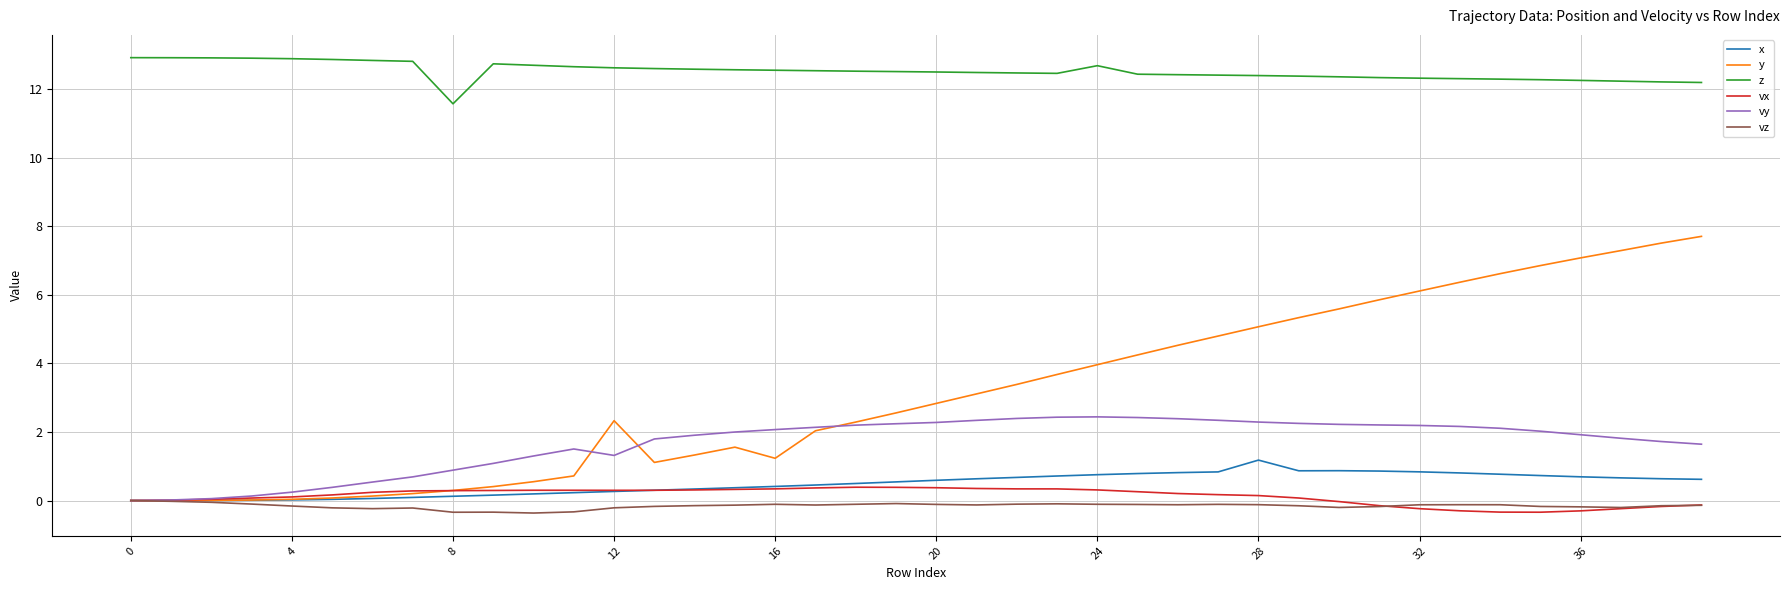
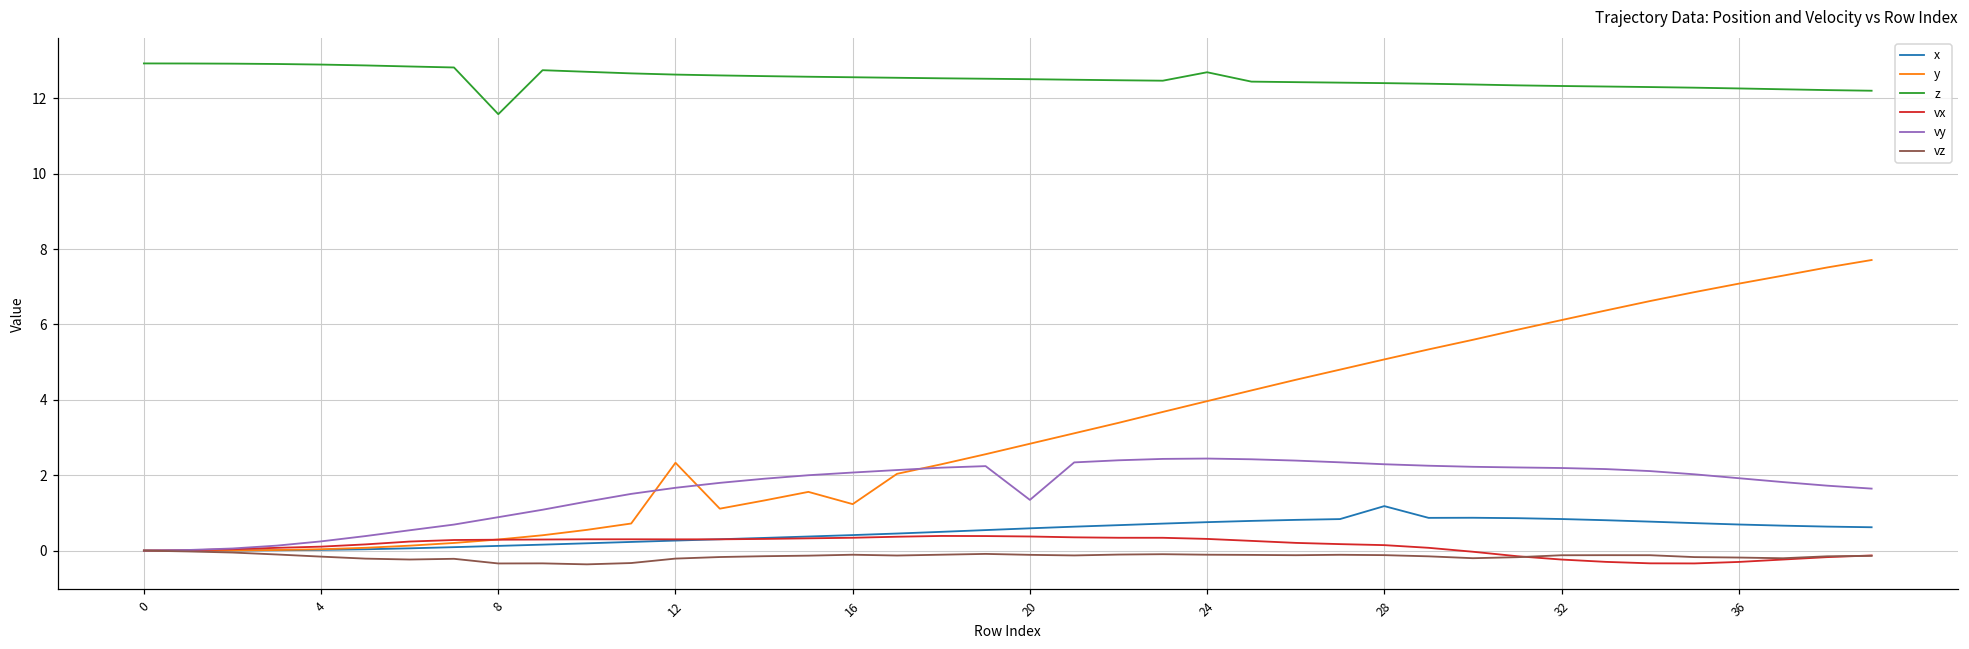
vy, 12: 1.3 -> 1.7
vy, 20: 2.3 -> 1.3
